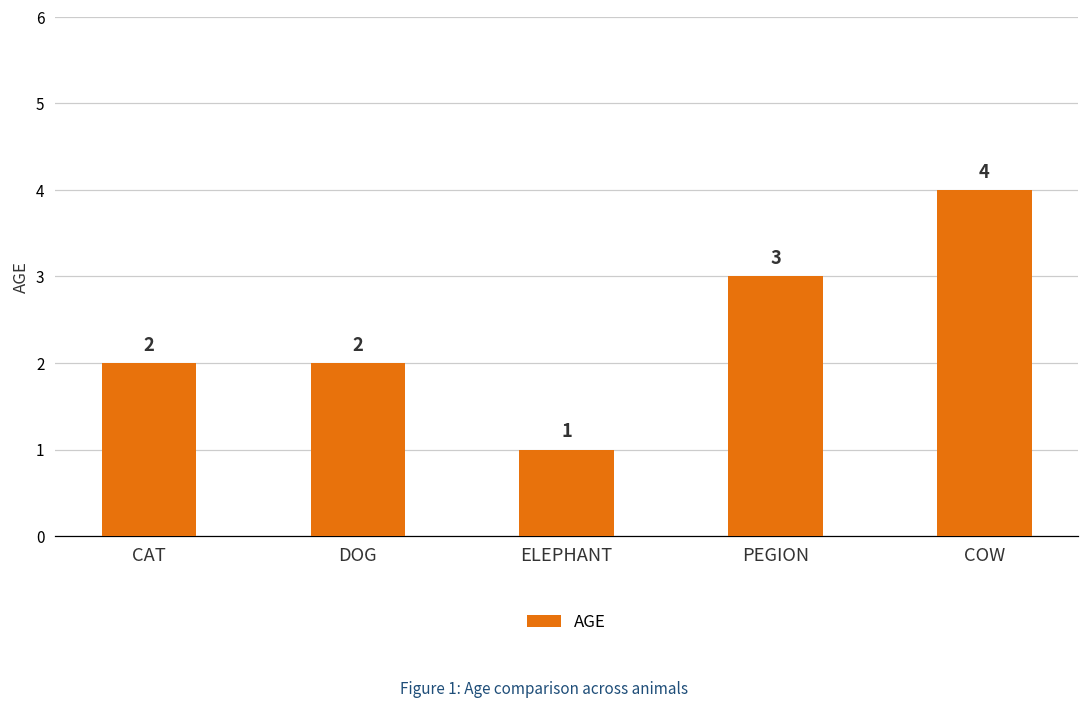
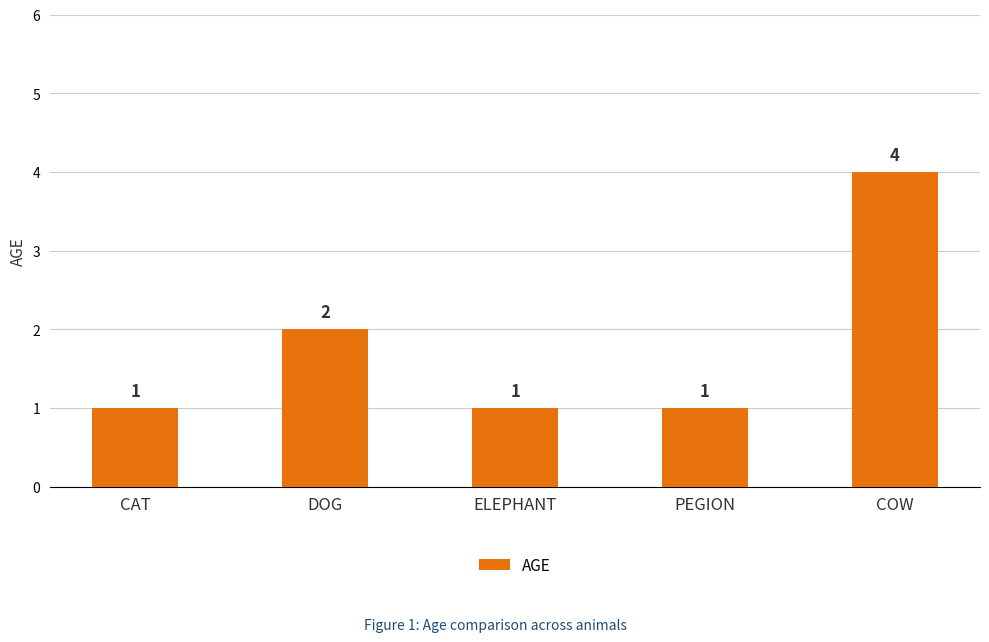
CAT: 2 -> 1
PEGION: 3 -> 1
